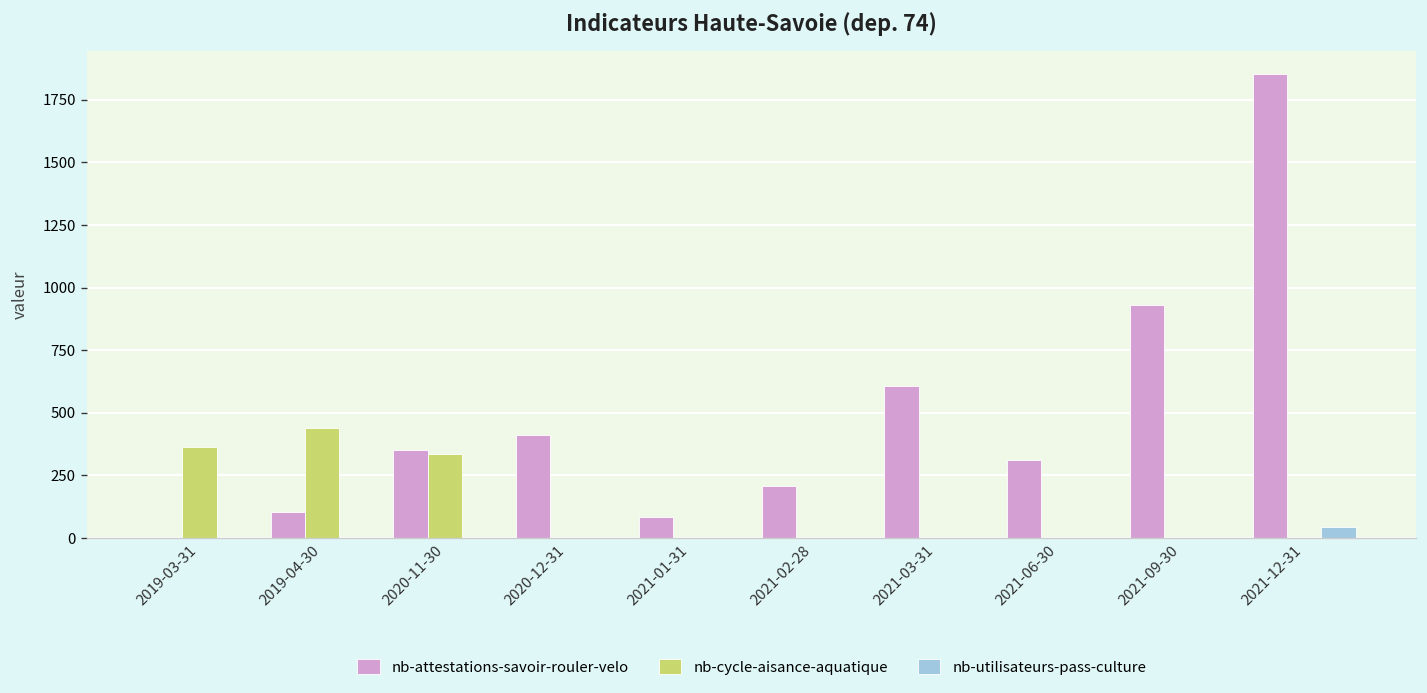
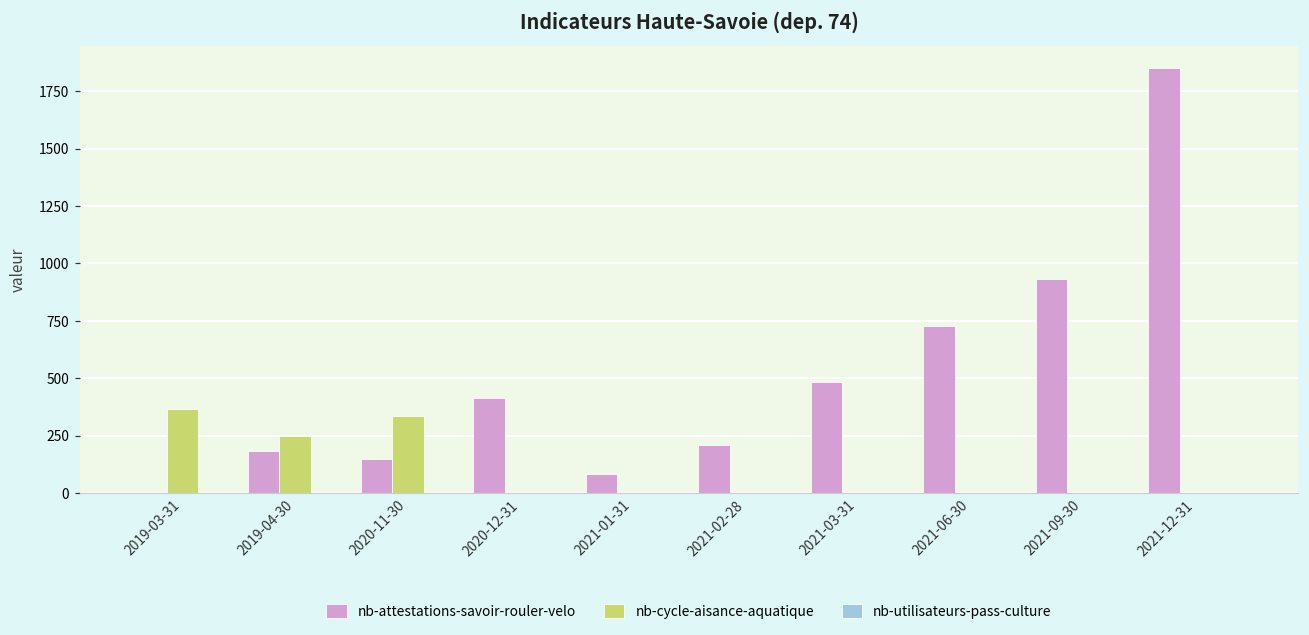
nb-attestations-savoir-rouler-velo, 2019-04-30: 100 -> 180
nb-cycle-aisance-aquatique, 2019-04-30: 440 -> 250
nb-attestations-savoir-rouler-velo, 2020-11-30: 350 -> 150
nb-attestations-savoir-rouler-velo, 2021-03-31: 610 -> 480
nb-attestations-savoir-rouler-velo, 2021-06-30: 310 -> 730
nb-utilisateurs-pass-culture, 2021-12-31: 40 -> 0
